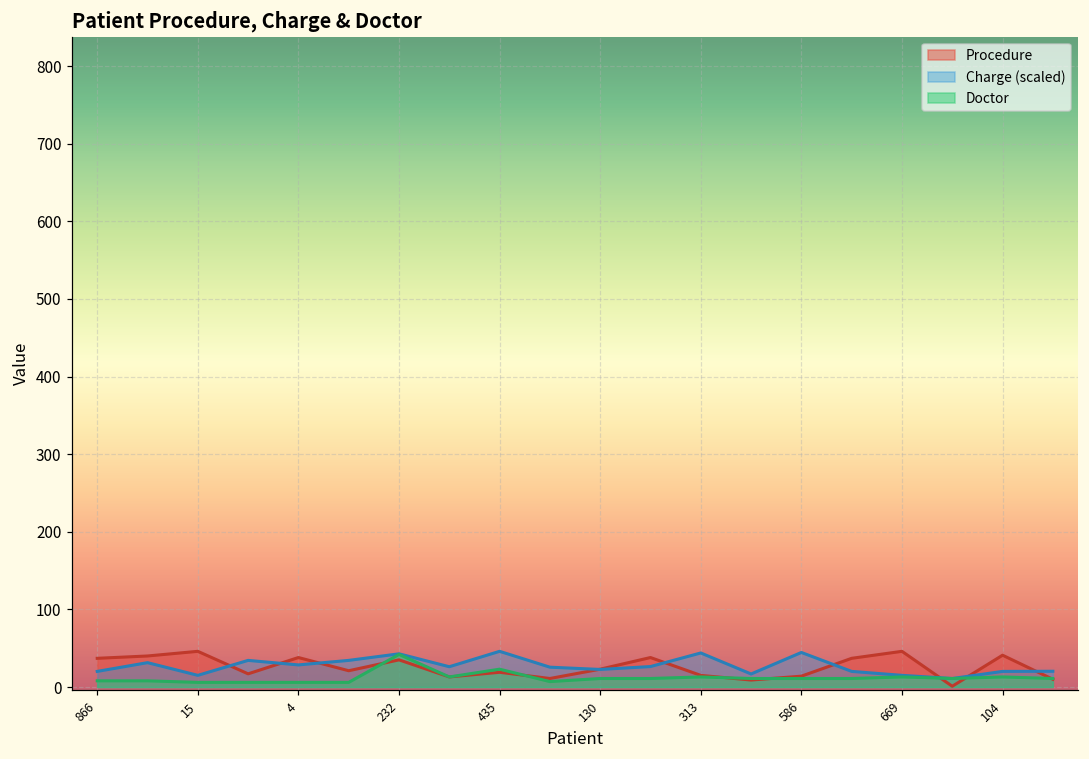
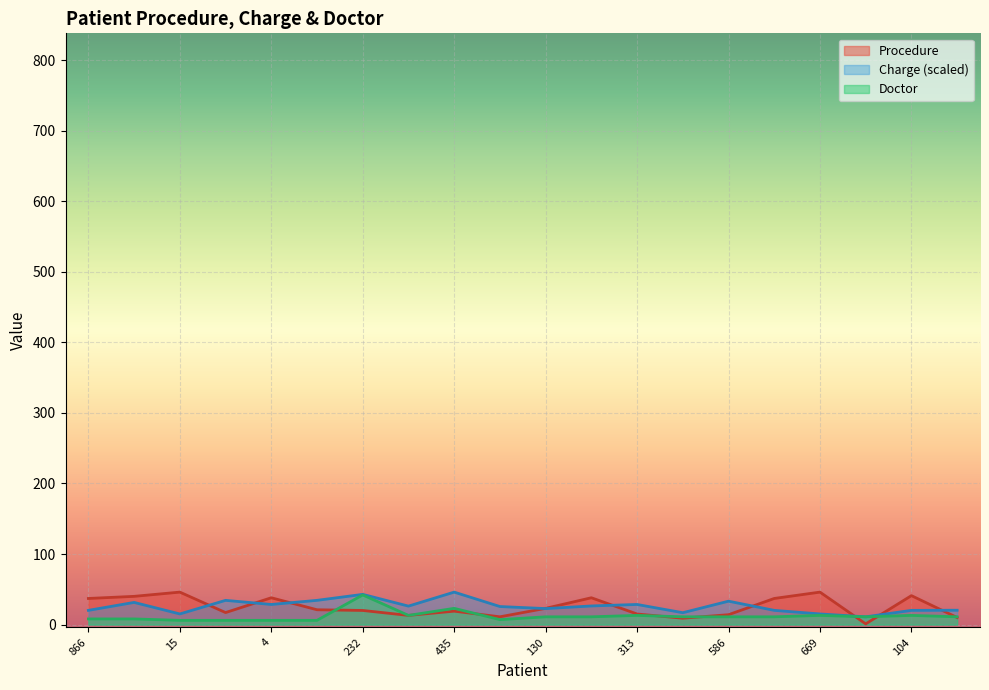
Procedure, 232: 40 -> 20
Charge (scaled), 313: 40 -> 30
Charge (scaled), 586: 40 -> 30
